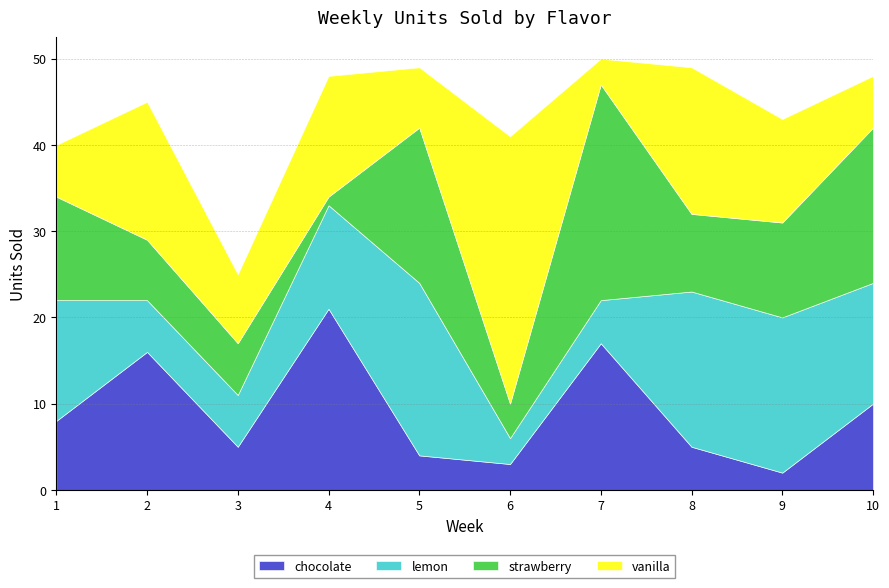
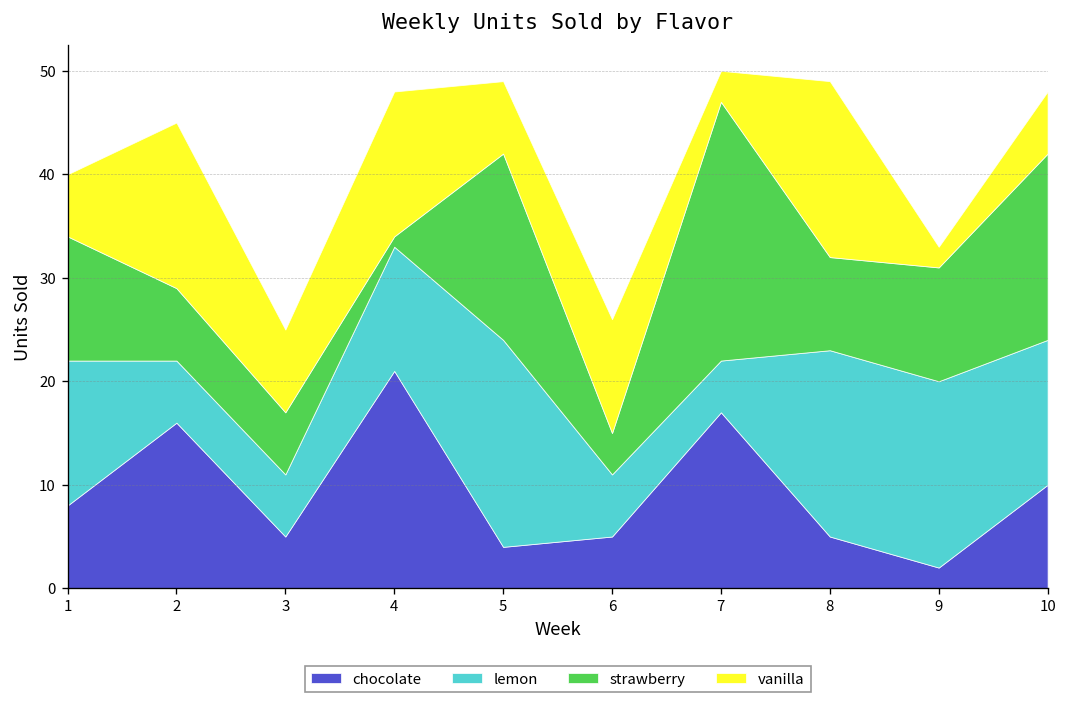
chocolate, 6: 3 -> 5
lemon, 6: 3 -> 6
vanilla, 6: 31 -> 11
vanilla, 9: 12 -> 2
